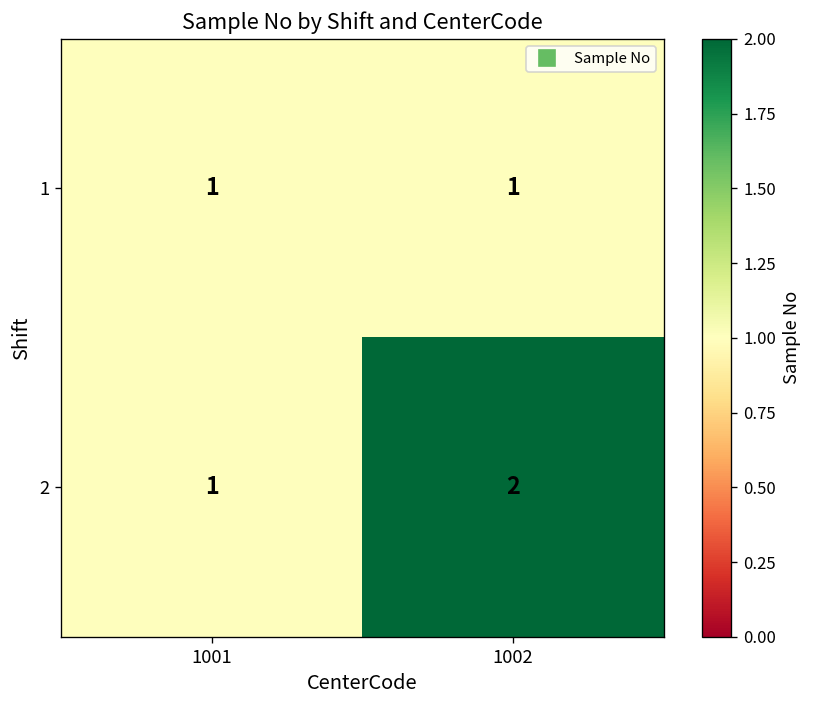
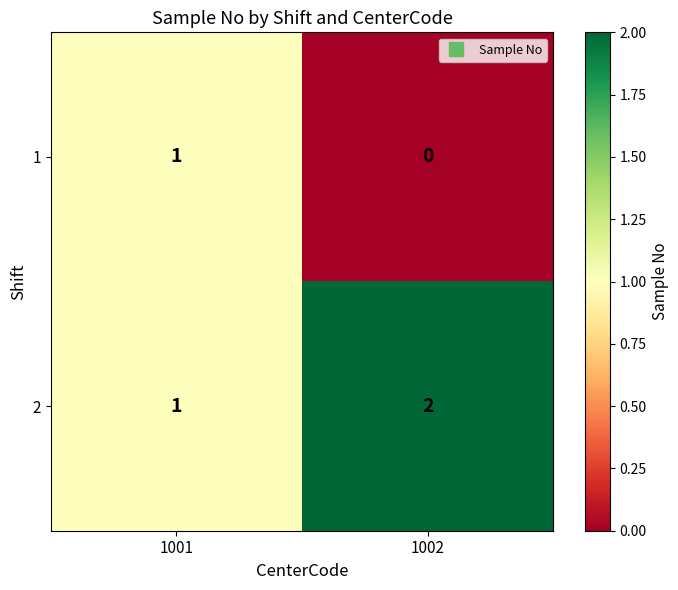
1, 1002: 1 -> 0
